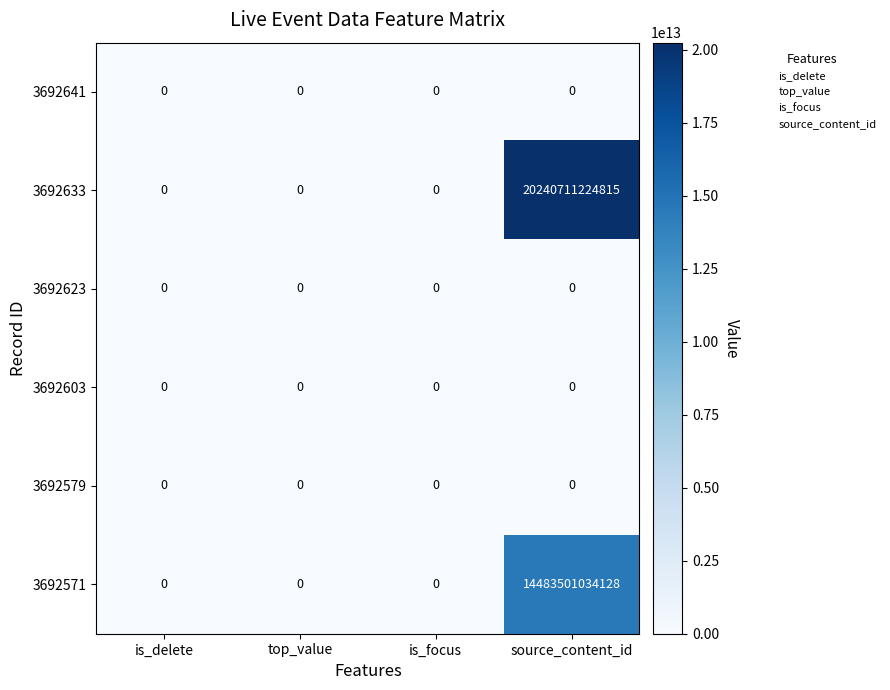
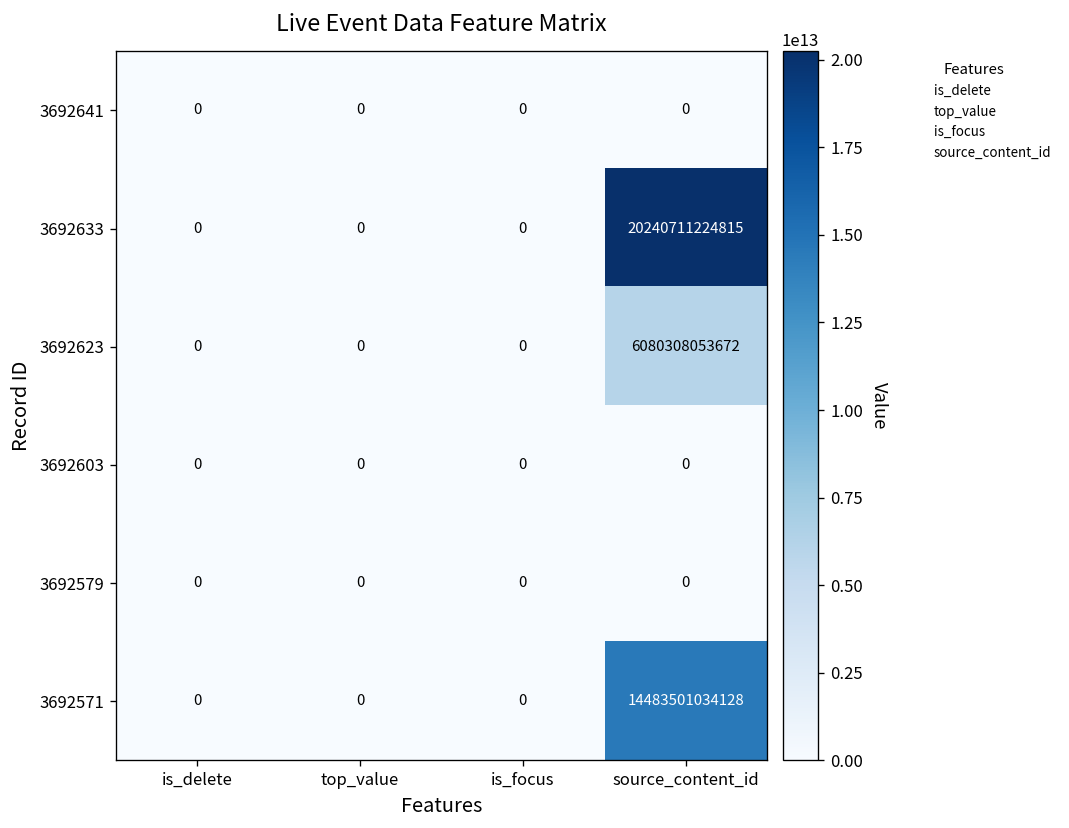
3692623, source_content_id: 0 -> 6080308053672
